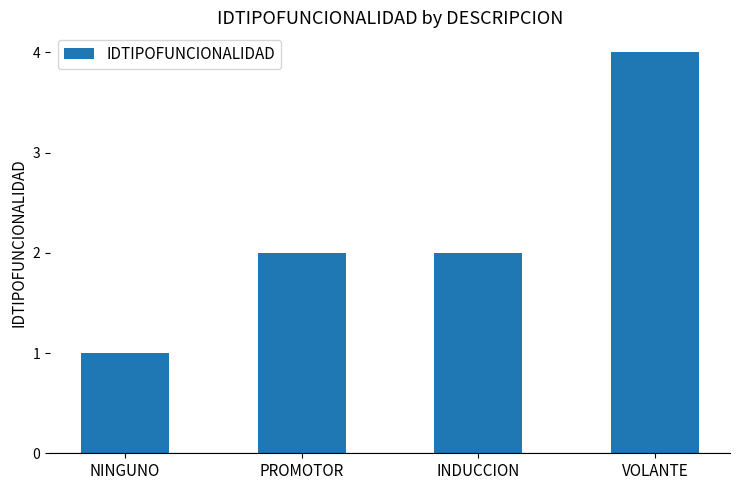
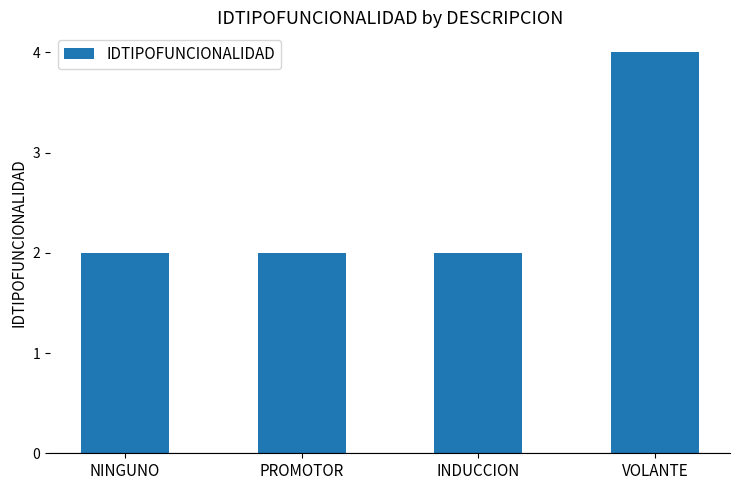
NINGUNO: 1 -> 2
